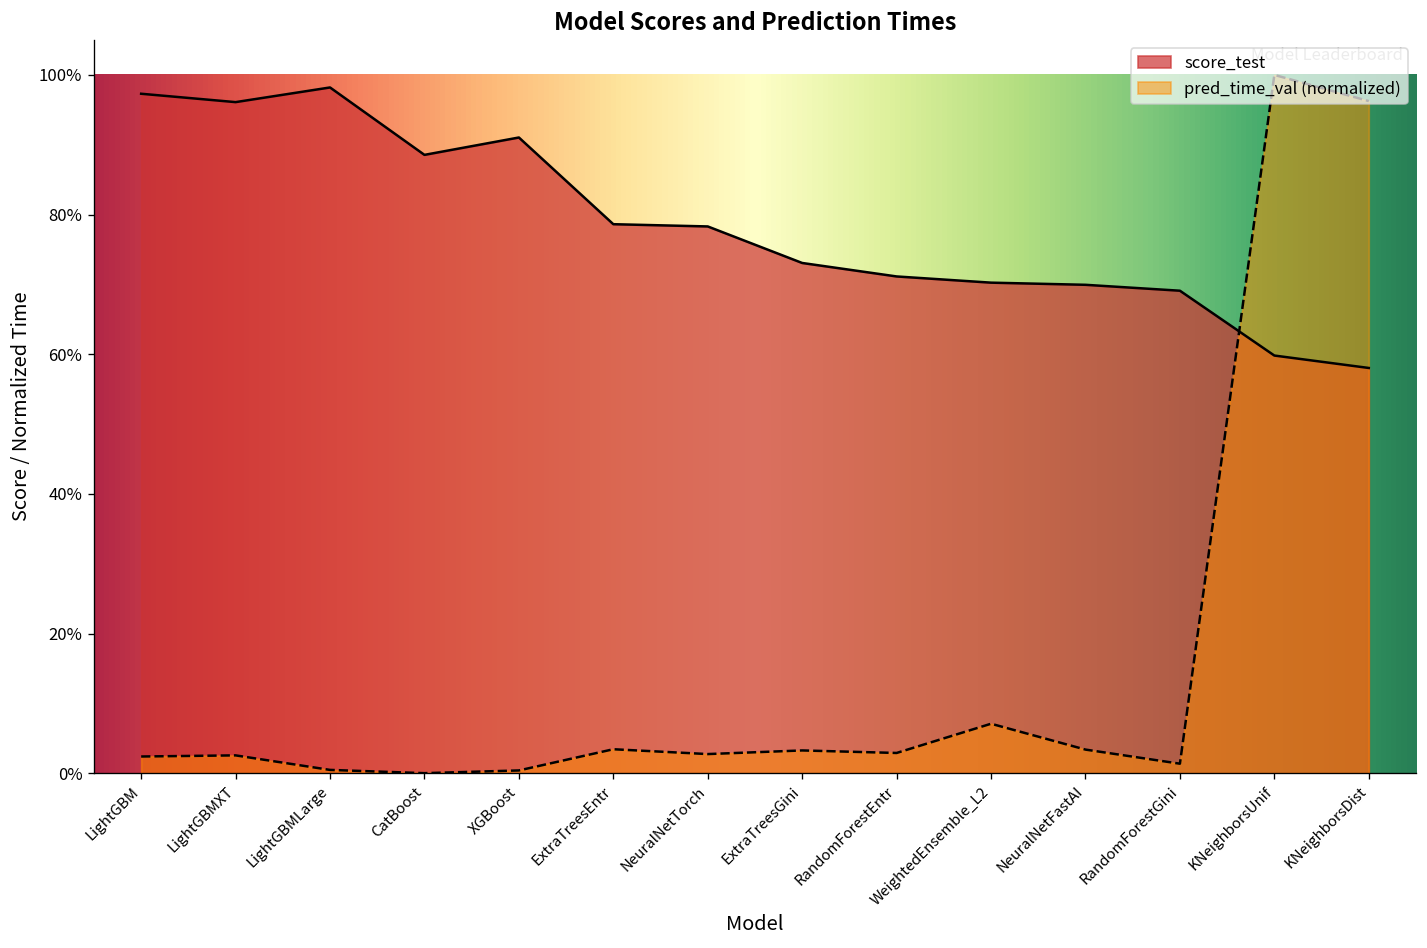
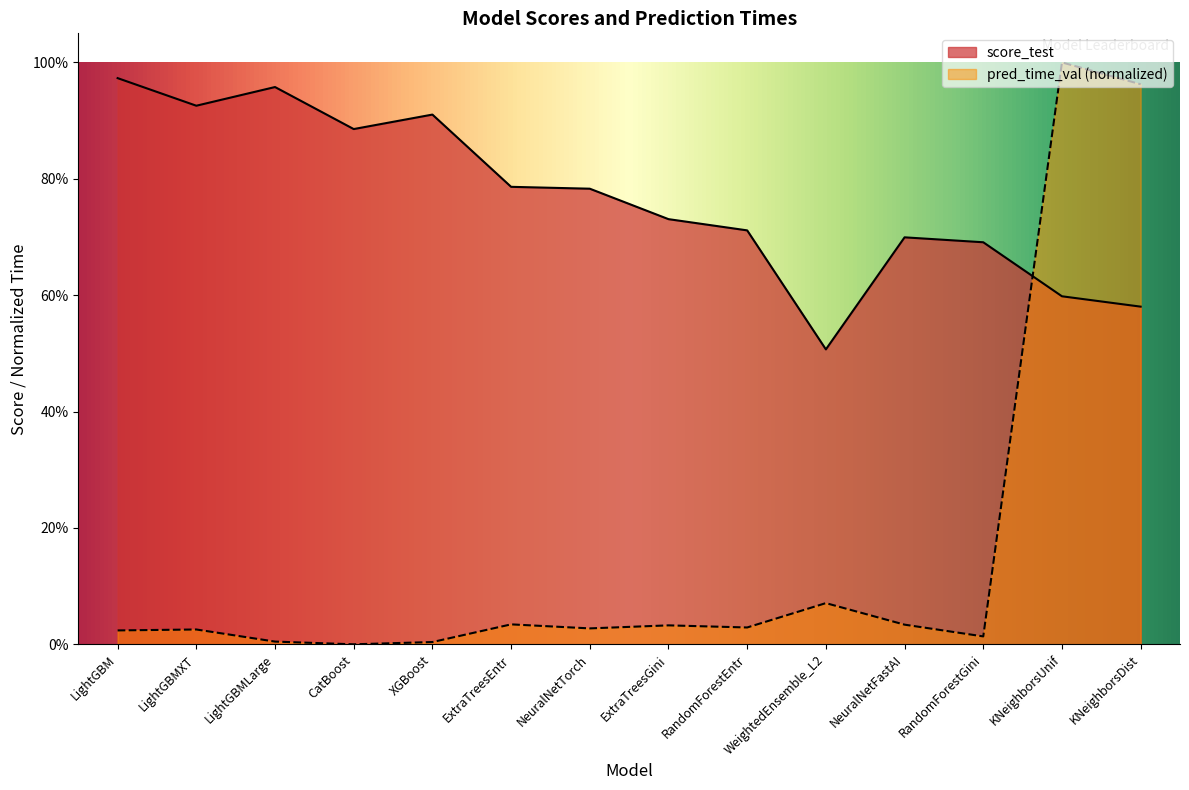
score_test, LightGBMXT: 96% -> 93%
score_test, LightGBMLarge: 98% -> 96%
score_test, WeightedEnsemble_L2: 70% -> 51%
